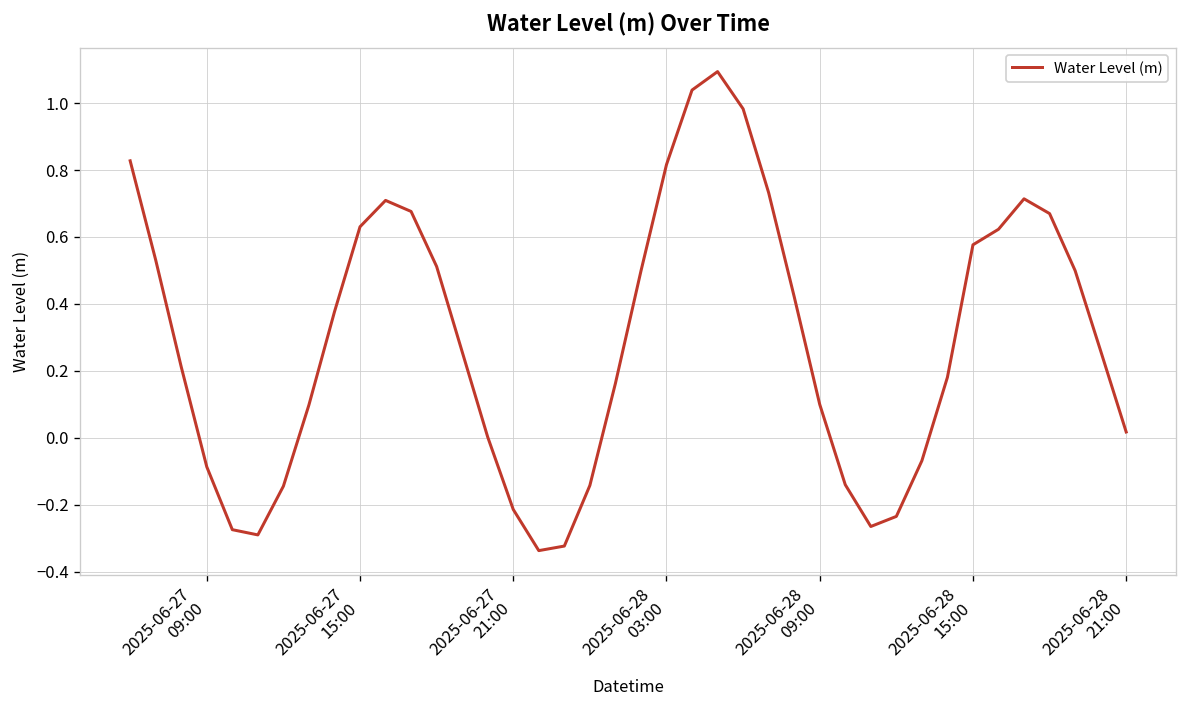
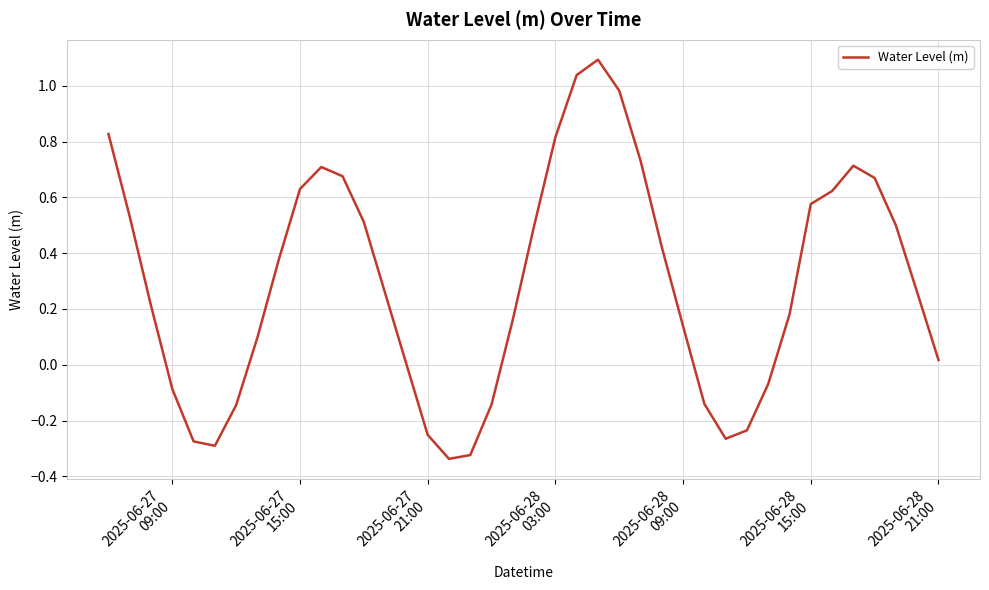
2025-06-27 21:00: -0.21 -> -0.25
2025-06-28 09:00: 0.10 -> 0.14
